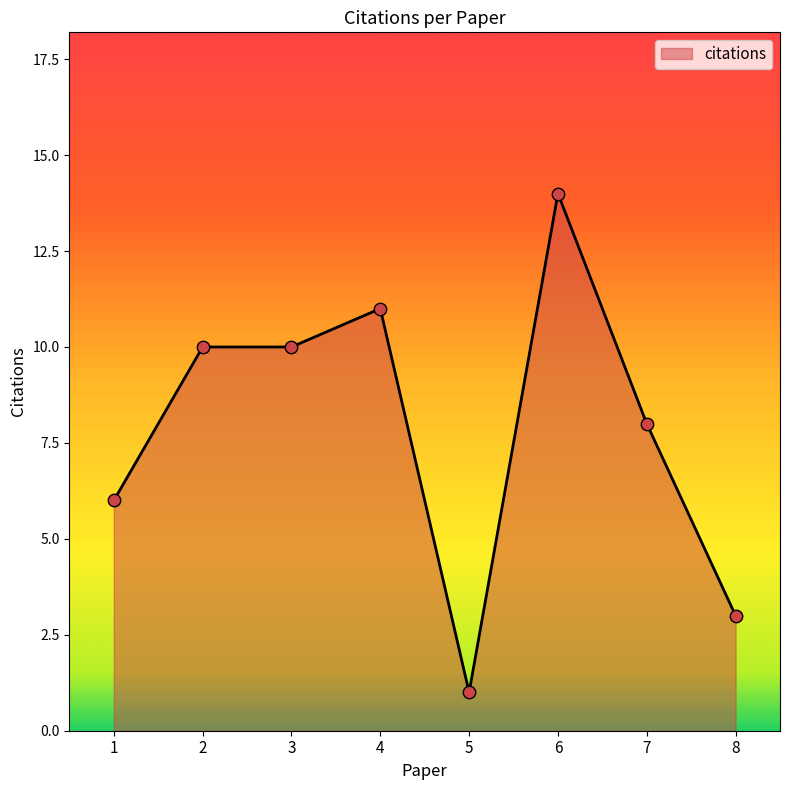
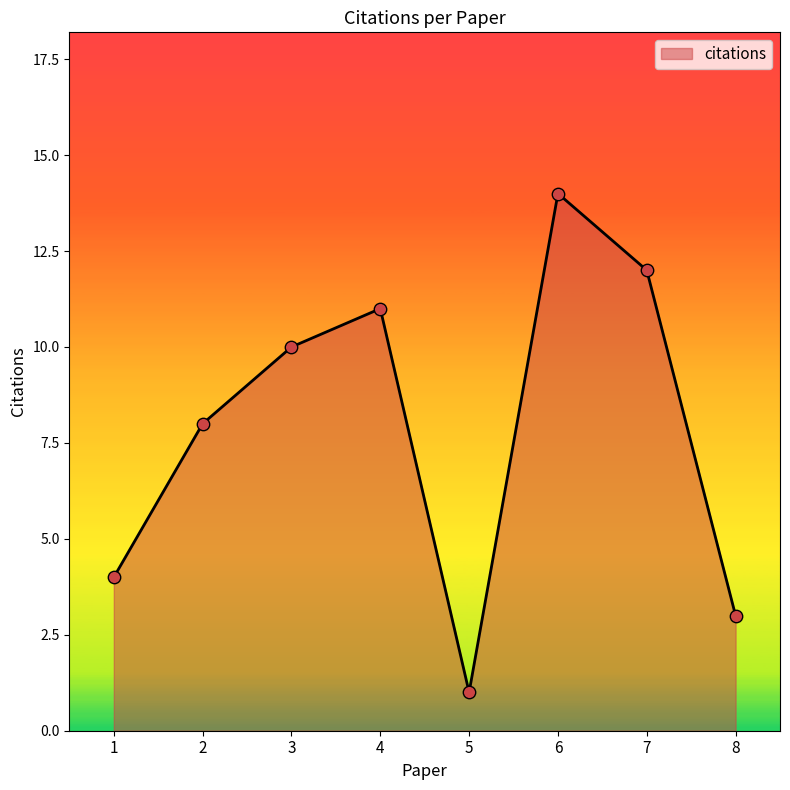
1: 6 -> 4
2: 10 -> 8
7: 8 -> 12
